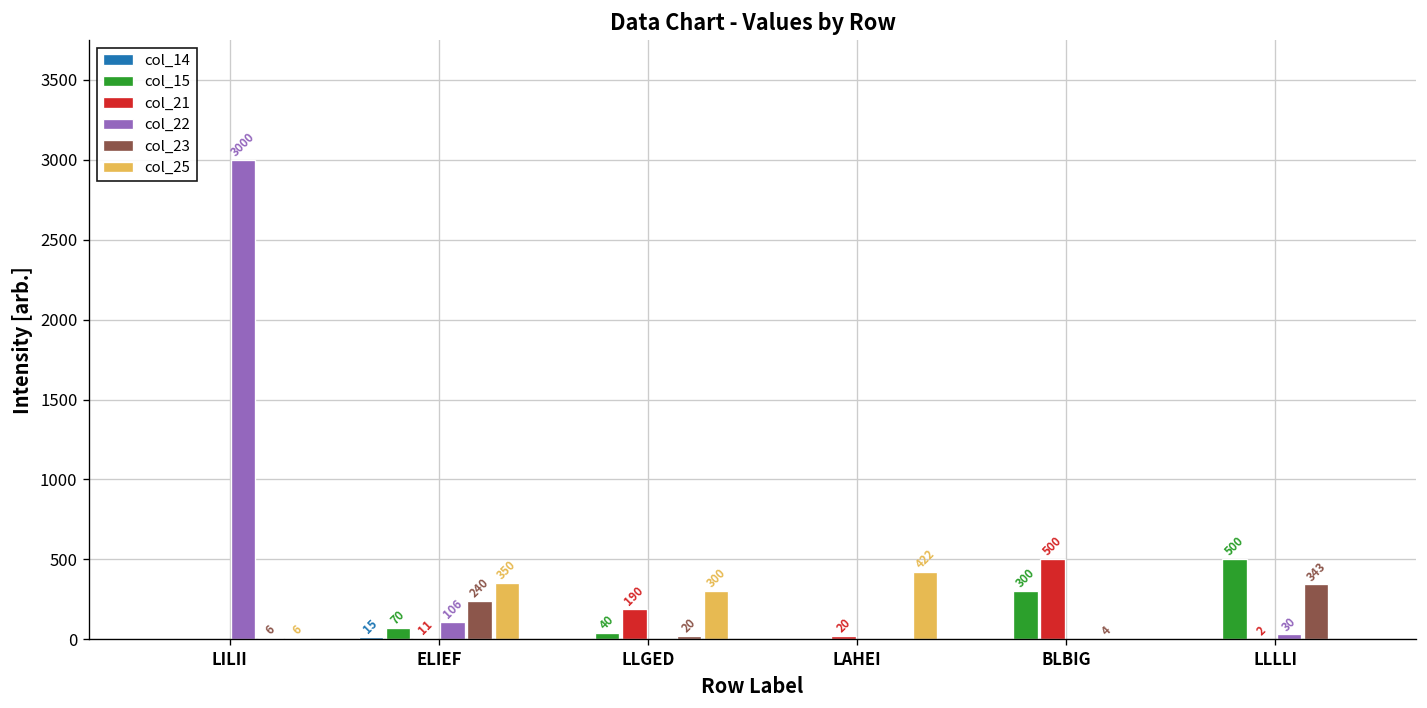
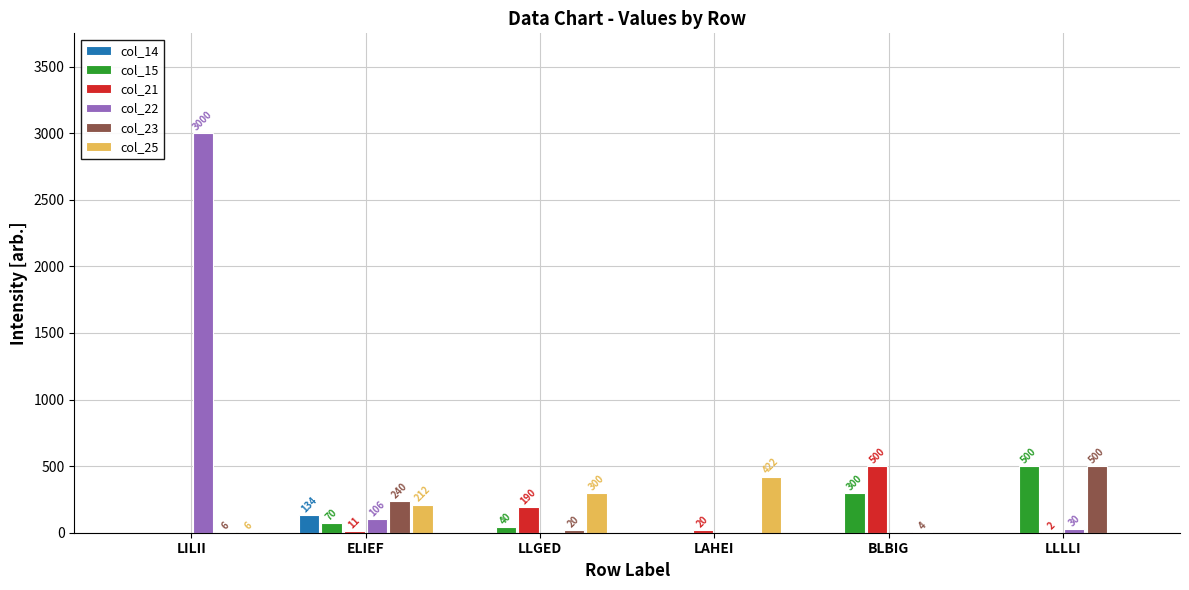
col_14, ELIEF: 15 -> 134
col_25, ELIEF: 350 -> 212
col_23, LLLLI: 343 -> 500
